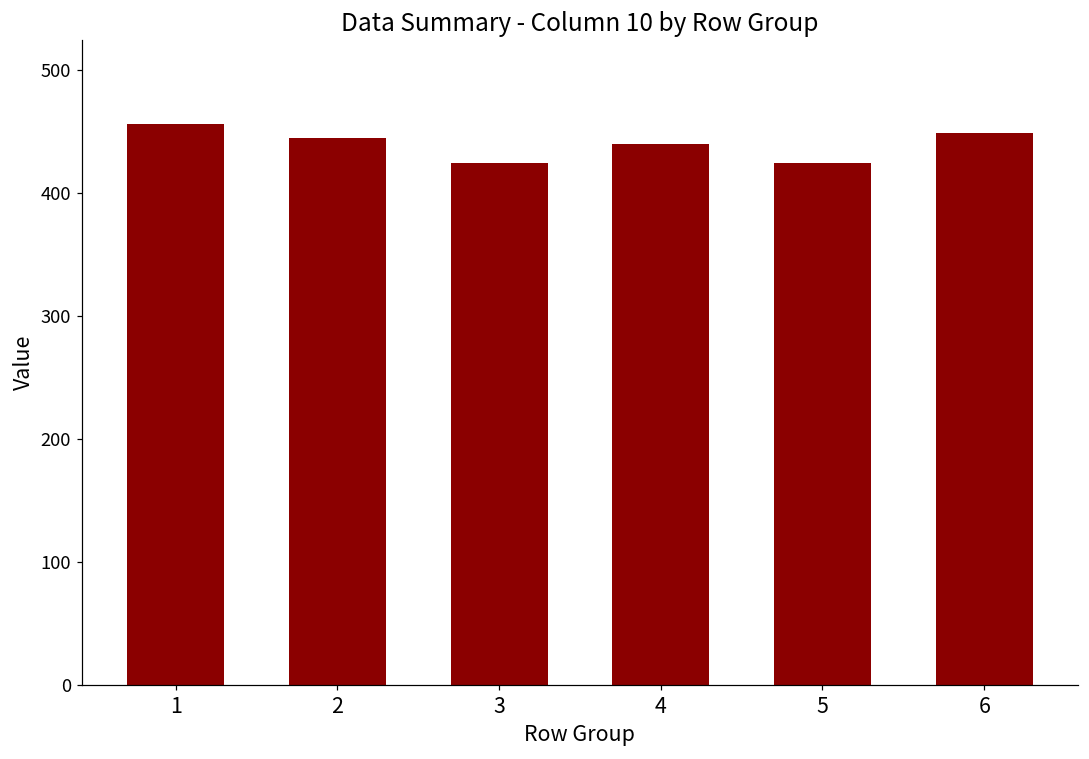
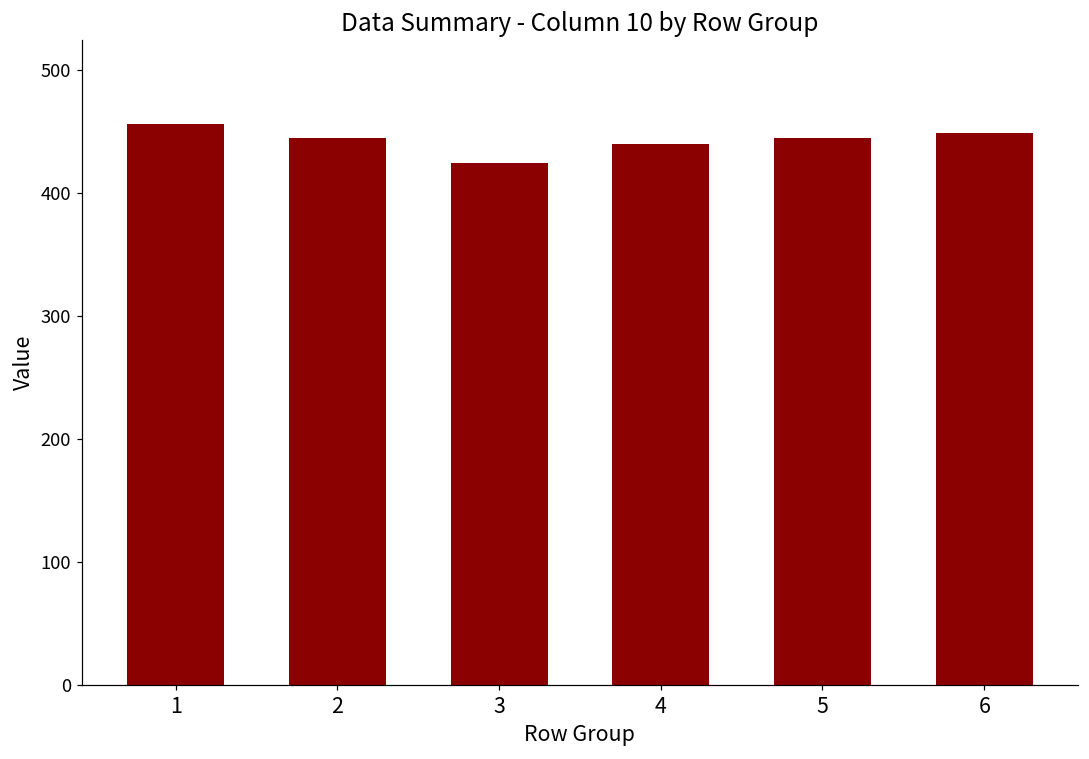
5: 424 -> 445
